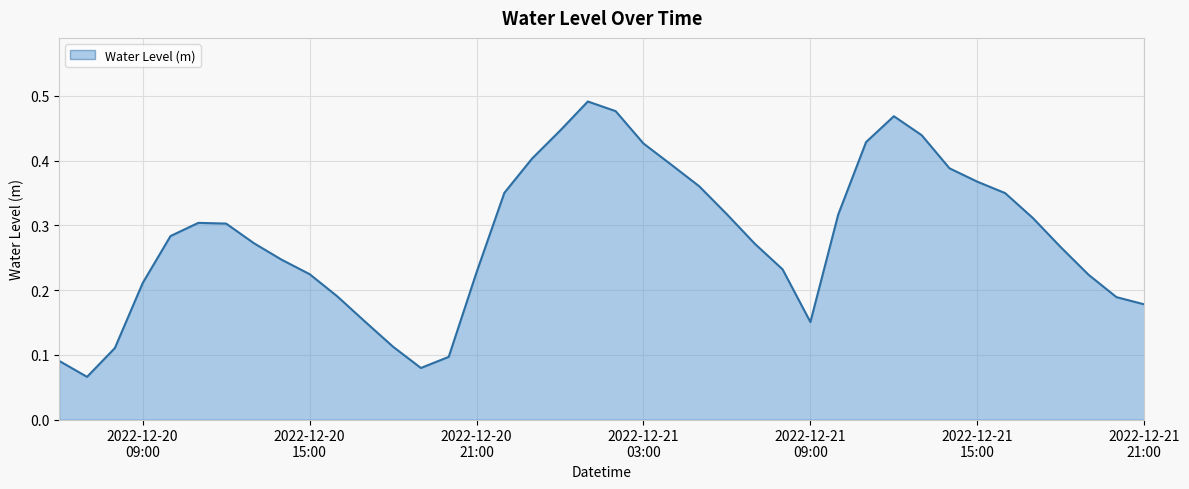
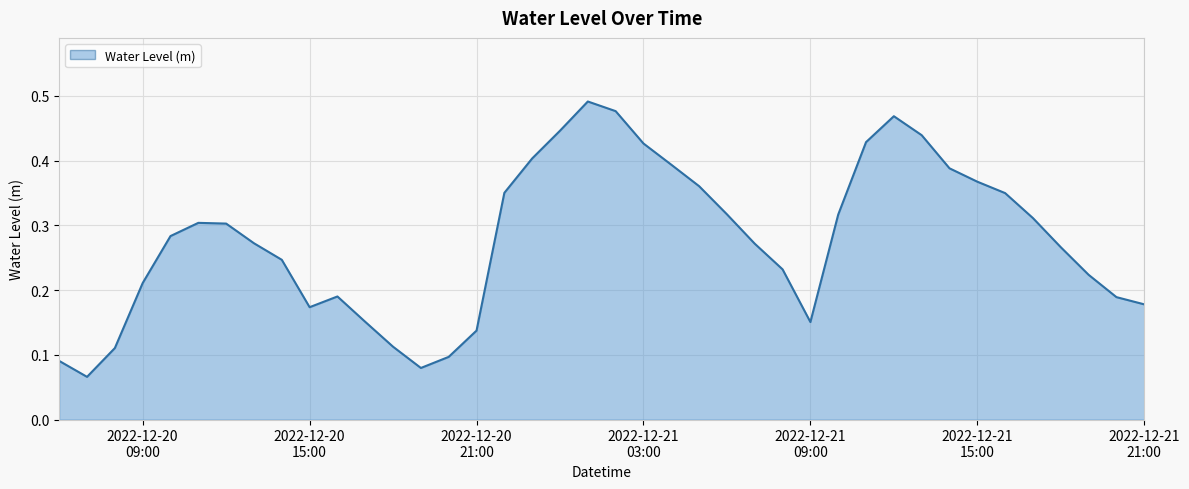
2022-12-20 15:00: 0.22 -> 0.17
2022-12-20 21:00: 0.23 -> 0.14
